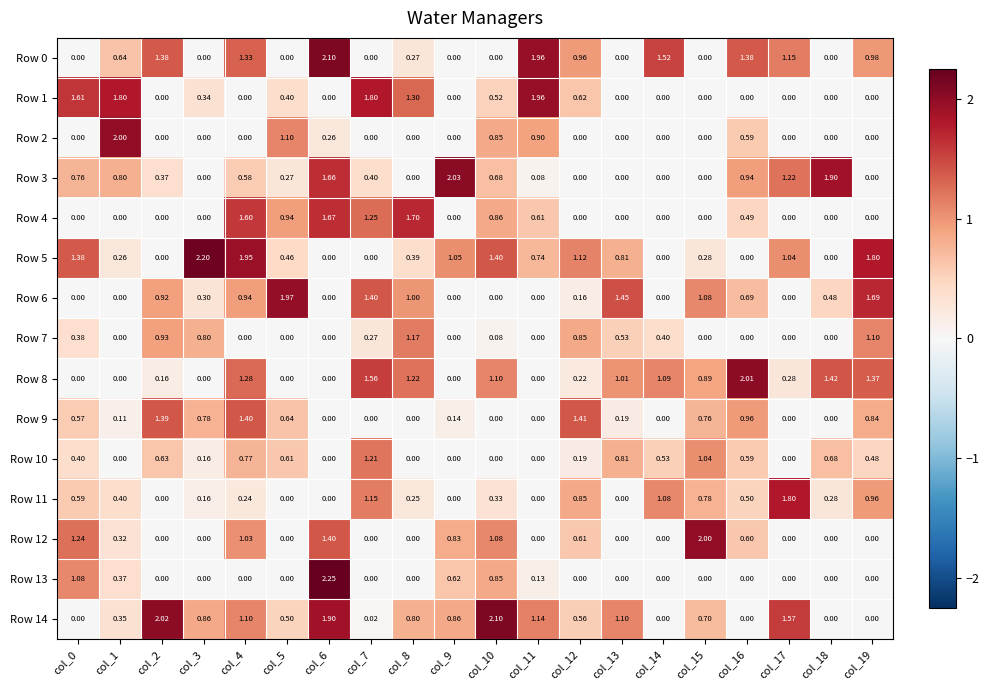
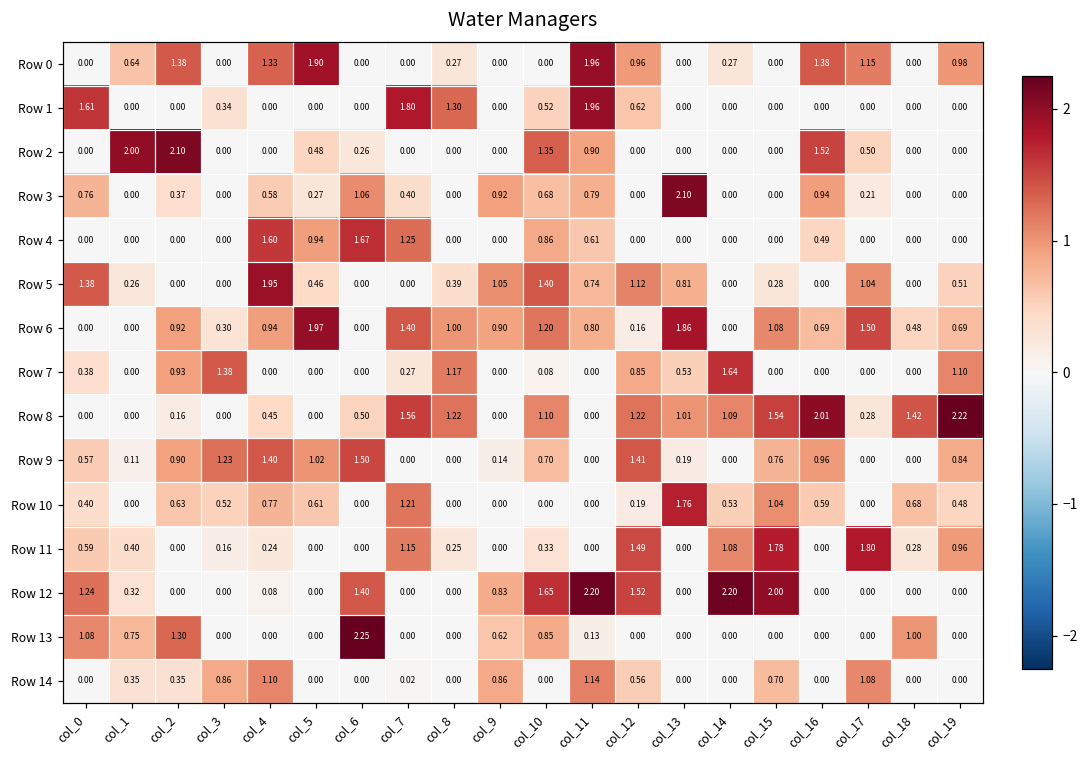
Row 0, col_5: 0.00 -> 1.90
Row 0, col_6: 2.10 -> 0.00
Row 0, col_14: 1.52 -> 0.27
Row 1, col_1: 1.80 -> 0.00
Row 1, col_5: 0.40 -> 0.00
Row 2, col_2: 0.00 -> 2.10
Row 2, col_5: 1.10 -> 0.48
Row 2, col_10: 0.85 -> 1.35
Row 2, col_16: 0.59 -> 1.52
Row 2, col_17: 0.00 -> 0.50
Row 3, col_1: 0.80 -> 0.00
Row 3, col_6: 1.66 -> 1.06
Row 3, col_9: 2.03 -> 0.92
Row 3, col_11: 0.08 -> 0.79
Row 3, col_13: 0.00 -> 2.10
Row 3, col_17: 1.22 -> 0.21
Row 3, col_18: 1.90 -> 0.00
Row 4, col_8: 1.70 -> 0.00
Row 5, col_3: 2.20 -> 0.00
Row 5, col_19: 1.80 -> 0.51
Row 6, col_9: 0.00 -> 0.90
Row 6, col_10: 0.00 -> 1.20
Row 6, col_11: 0.00 -> 0.80
Row 6, col_13: 1.45 -> 1.86
Row 6, col_17: 0.00 -> 1.50
Row 6, col_19: 1.69 -> 0.69
Row 7, col_3: 0.80 -> 1.38
Row 7, col_14: 0.40 -> 1.64
Row 8, col_4: 1.28 -> 0.45
Row 8, col_6: 0.00 -> 0.50
Row 8, col_12: 0.22 -> 1.22
Row 8, col_15: 0.89 -> 1.54
Row 8, col_19: 1.37 -> 2.22
Row 9, col_2: 1.39 -> 0.90
Row 9, col_3: 0.78 -> 1.23
Row 9, col_5: 0.64 -> 1.02
Row 9, col_6: 0.00 -> 1.50
Row 9, col_10: 0.00 -> 0.70
Row 10, col_3: 0.16 -> 0.52
Row 10, col_13: 0.81 -> 1.76
Row 11, col_12: 0.85 -> 1.49
Row 11, col_15: 0.78 -> 1.78
Row 11, col_16: 0.50 -> 0.00
Row 12, col_4: 1.03 -> 0.08
Row 12, col_10: 1.08 -> 1.65
Row 12, col_11: 0.00 -> 2.20
Row 12, col_12: 0.61 -> 1.52
Row 12, col_14: 0.00 -> 2.20
Row 12, col_16: 0.60 -> 0.00
Row 13, col_1: 0.37 -> 0.75
Row 13, col_2: 0.00 -> 1.30
Row 13, col_18: 0.00 -> 1.00
Row 14, col_2: 2.02 -> 0.35
Row 14, col_5: 0.50 -> 0.00
Row 14, col_6: 1.90 -> 0.00
Row 14, col_8: 0.80 -> 0.00
Row 14, col_10: 2.10 -> 0.00
Row 14, col_13: 1.10 -> 0.00
Row 14, col_17: 1.57 -> 1.08
